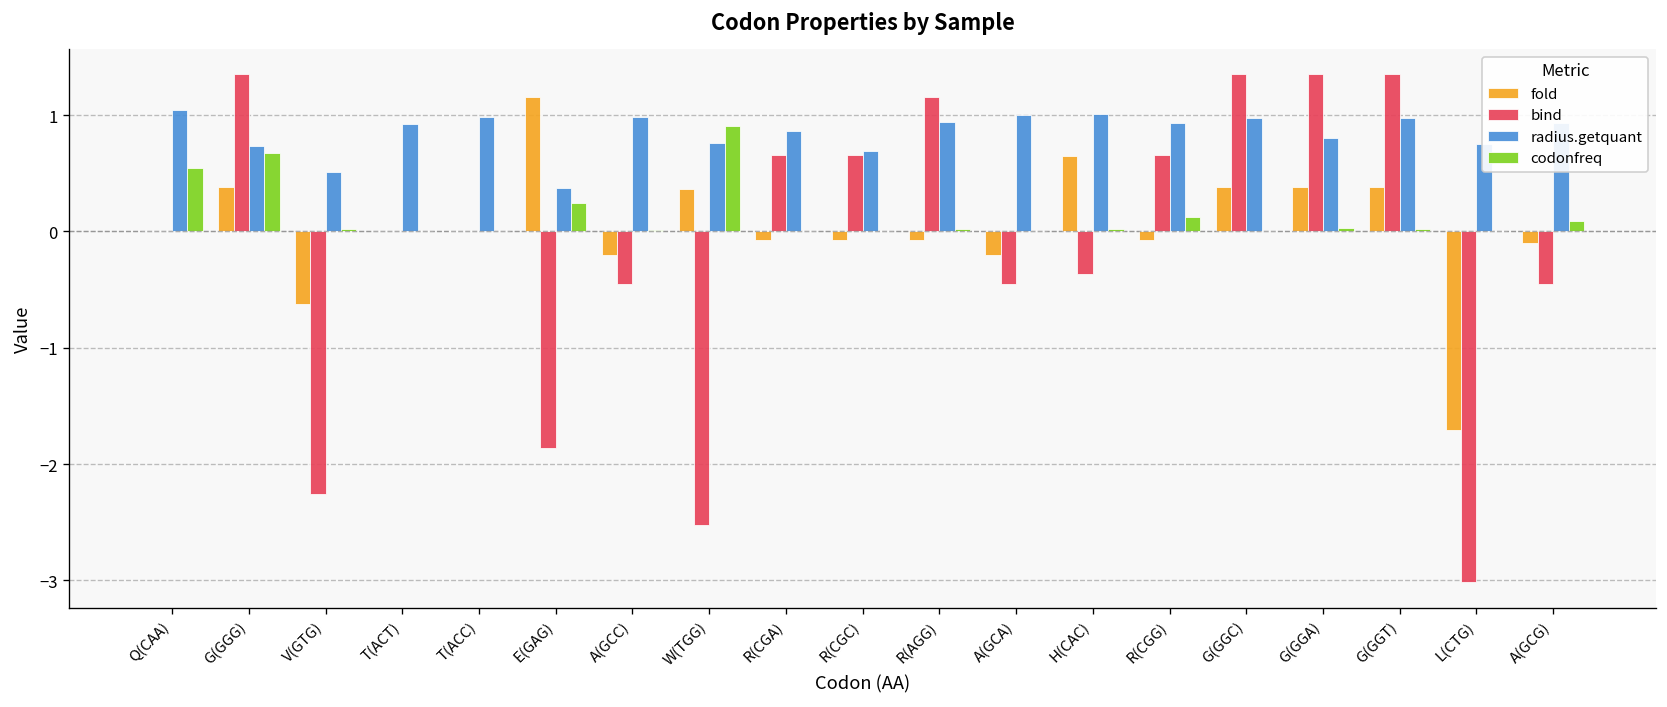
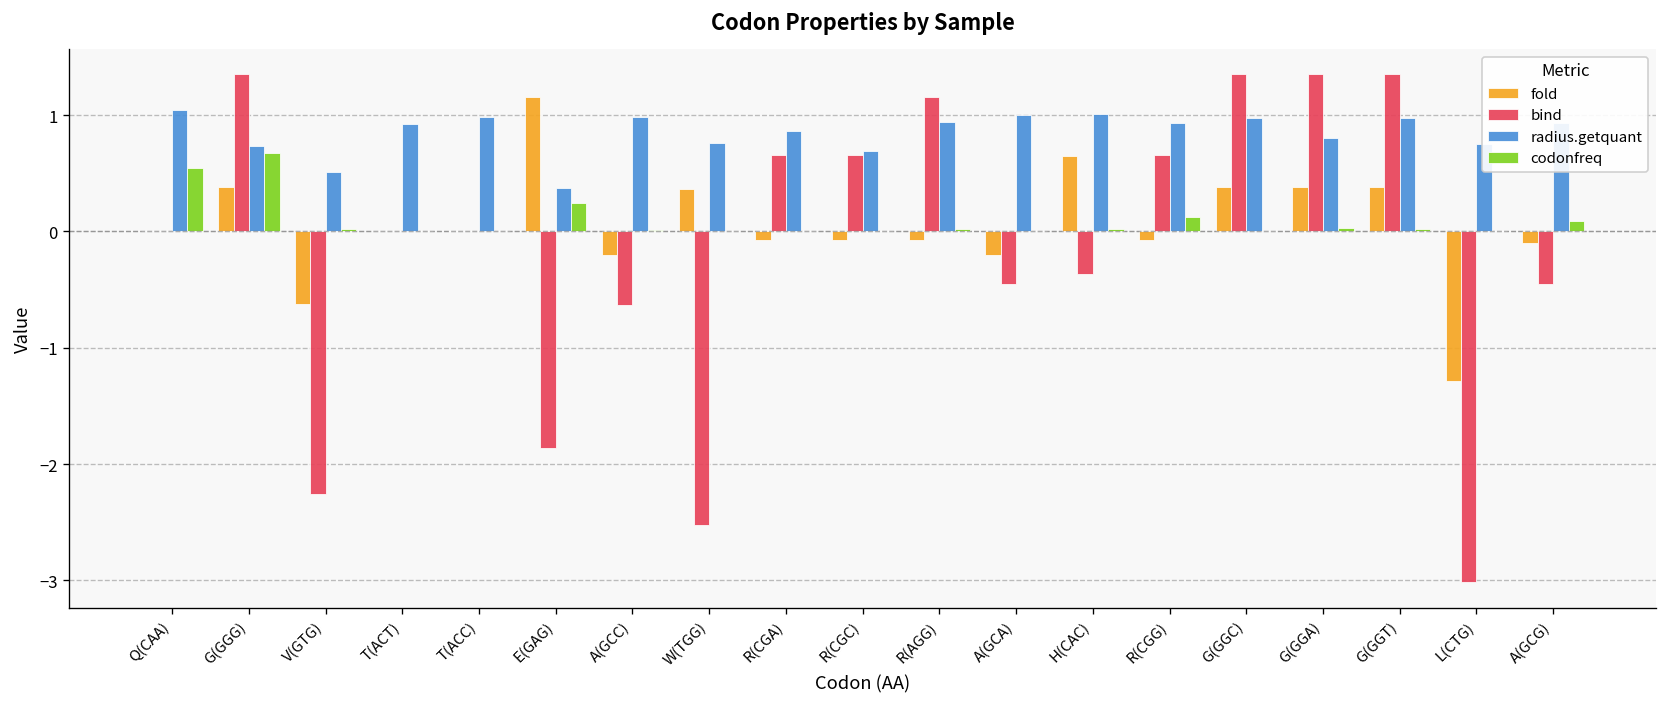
bind, A(GCC): -0.5 -> -0.6
codonfreq, W(TGG): 0.9 -> 0.0
fold, L(CTG): -1.7 -> -1.3
